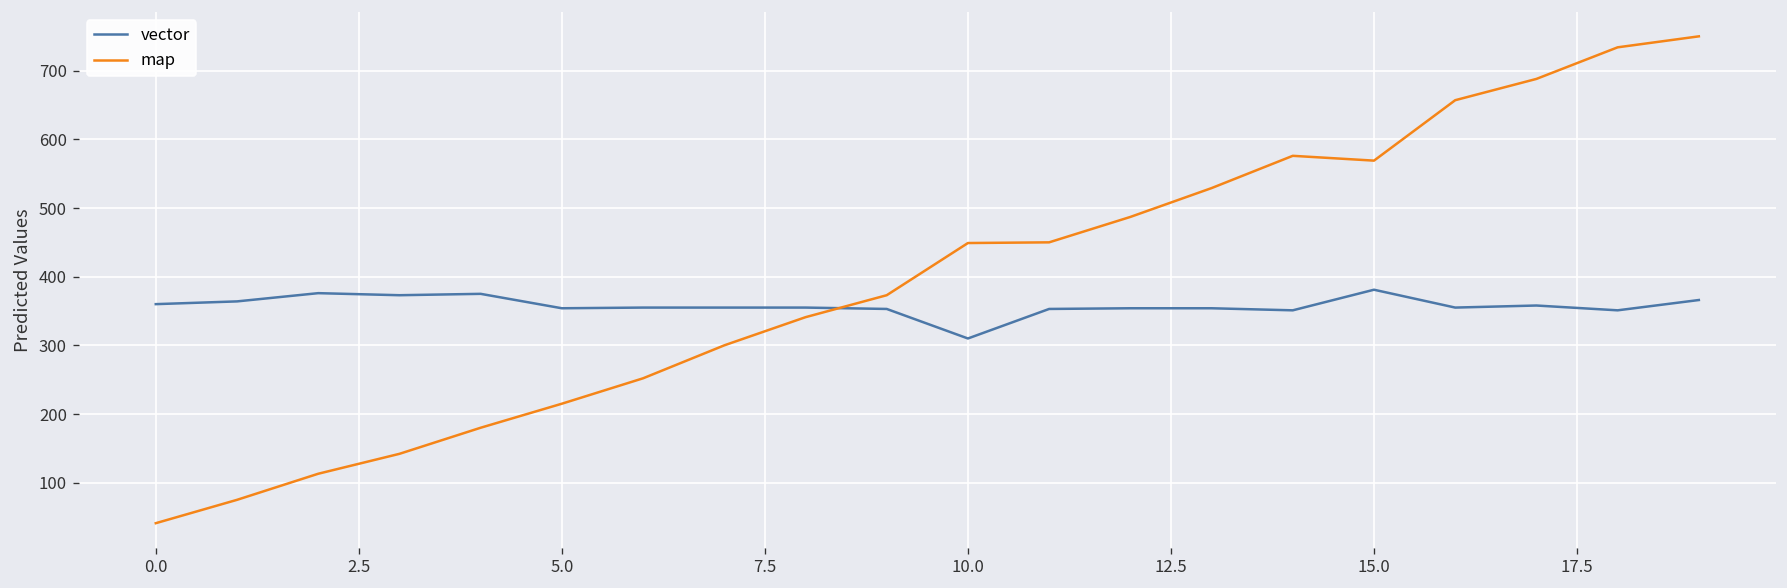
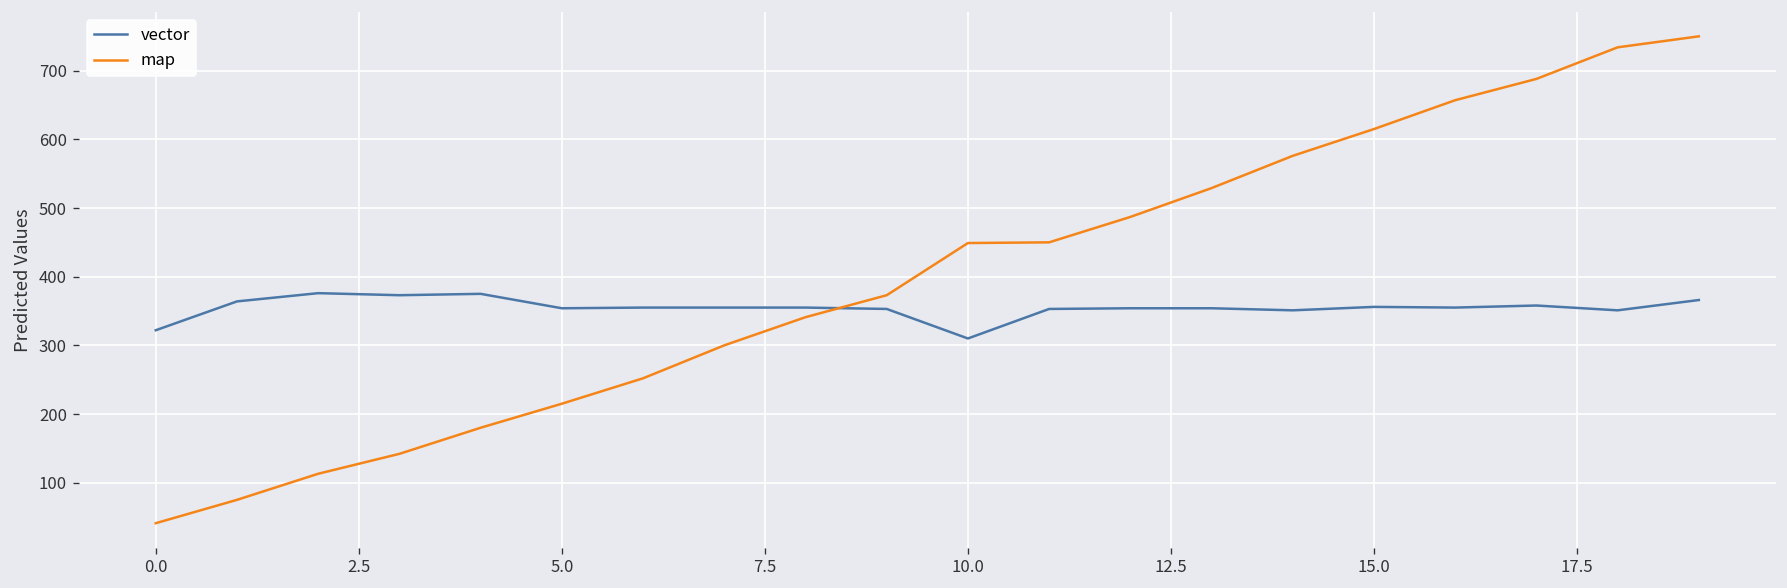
vector, 0.0: 360 -> 320
vector, 15.0: 380 -> 360
map, 15.0: 570 -> 620
